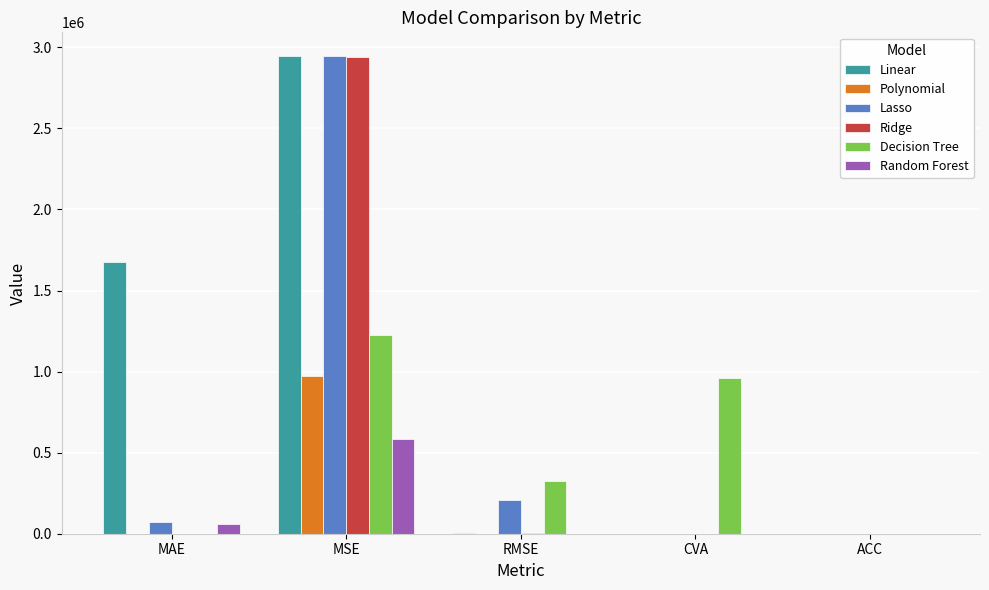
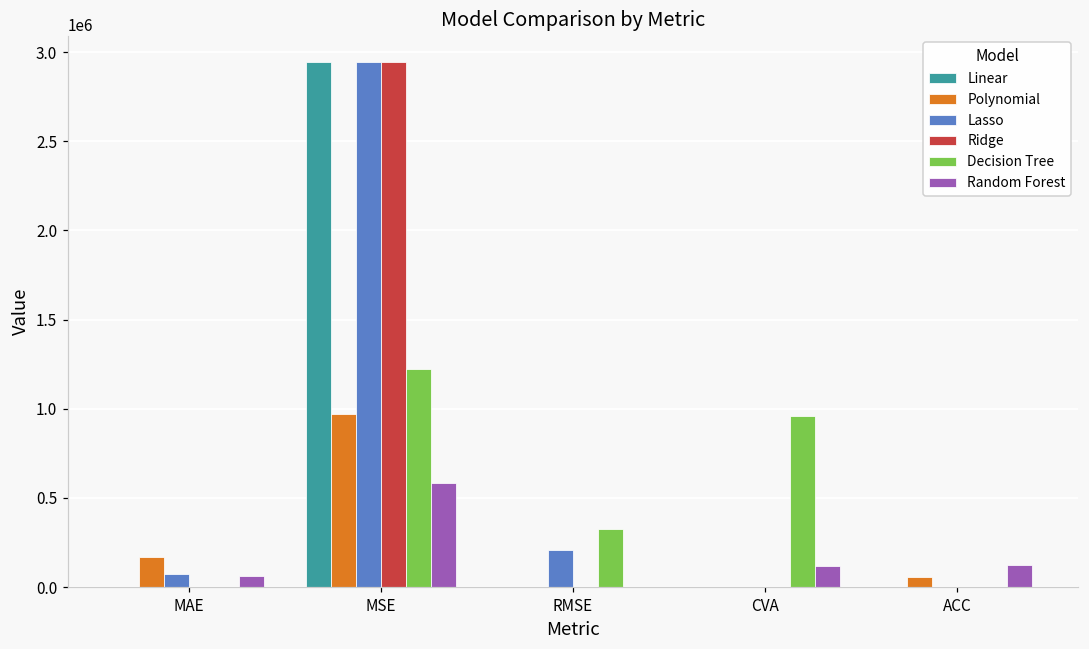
Linear, MAE: 1680000 -> 0
Polynomial, MAE: 0 -> 170000
Random Forest, CVA: 0 -> 120000
Polynomial, ACC: 0 -> 60000
Random Forest, ACC: 0 -> 120000
